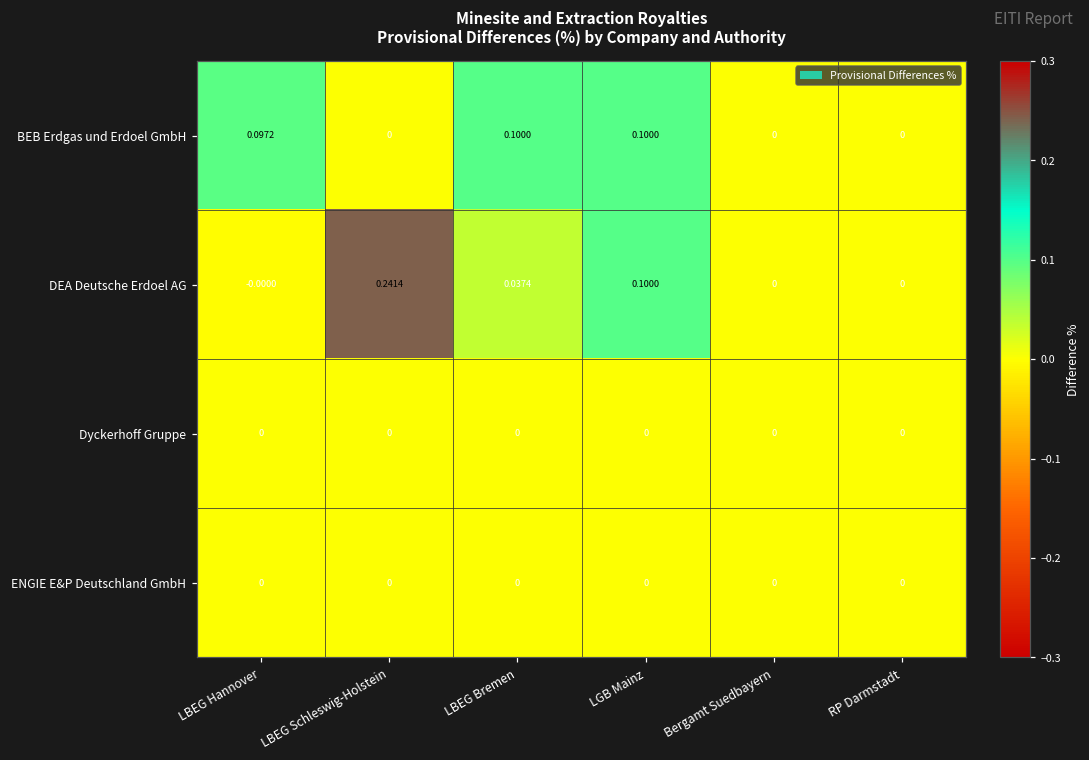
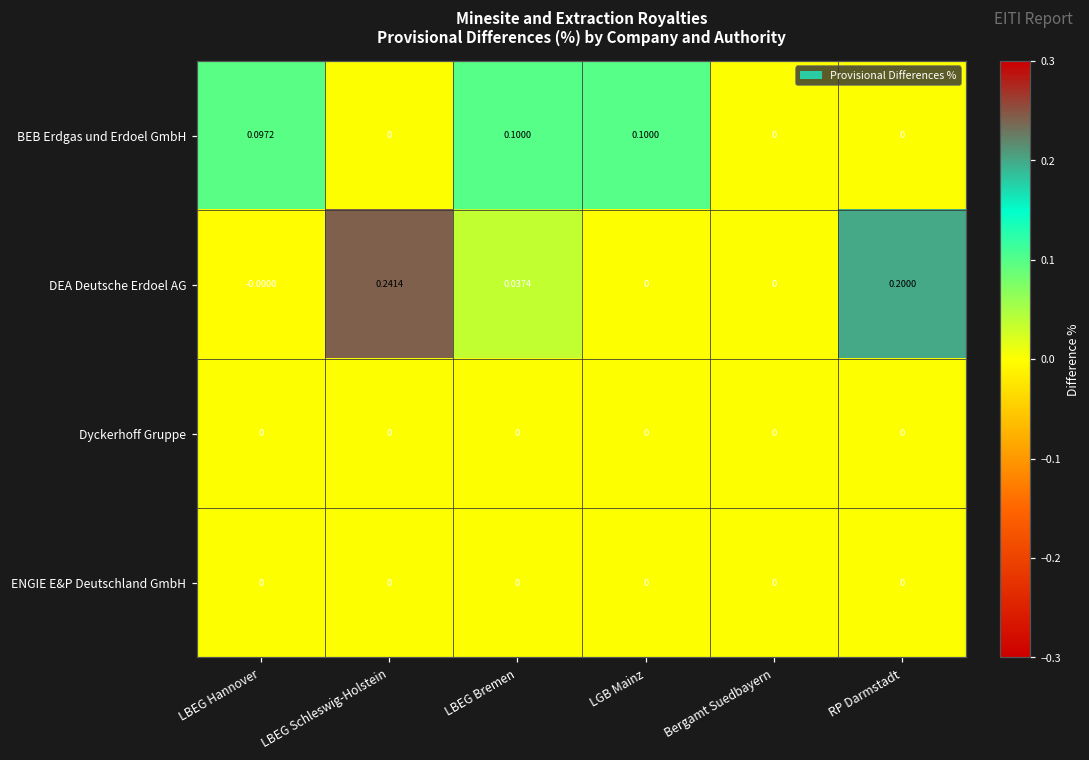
DEA Deutsche Erdoel AG, LGB Mainz: 0.1000 -> 0
DEA Deutsche Erdoel AG, RP Darmstadt: 0 -> 0.2000
